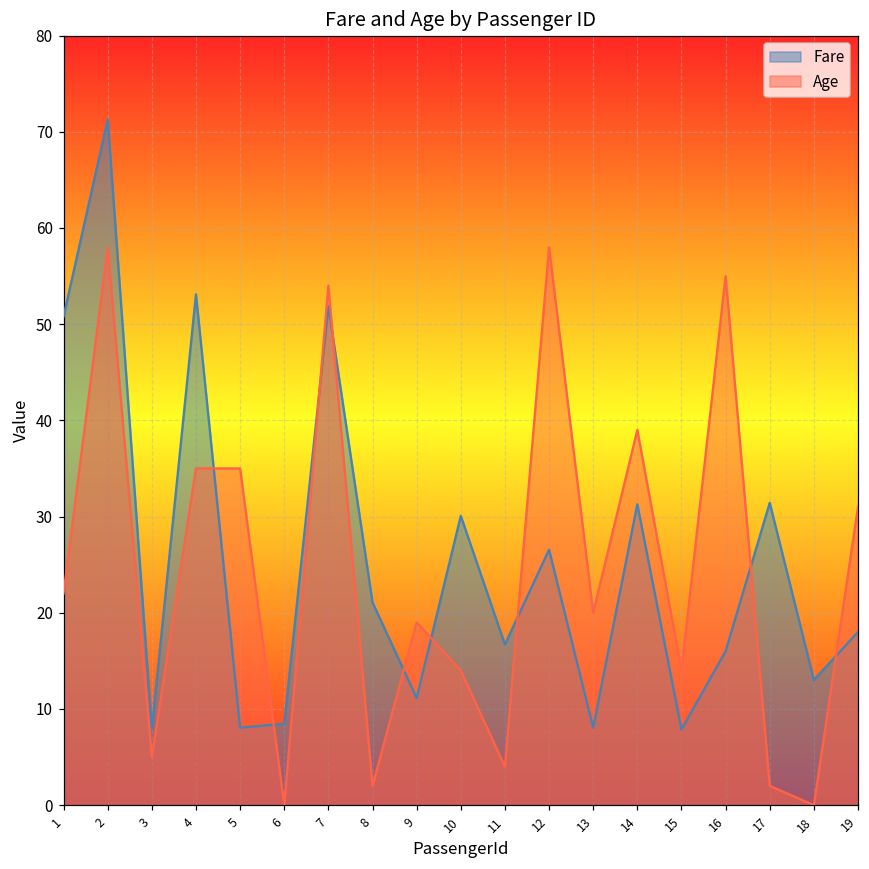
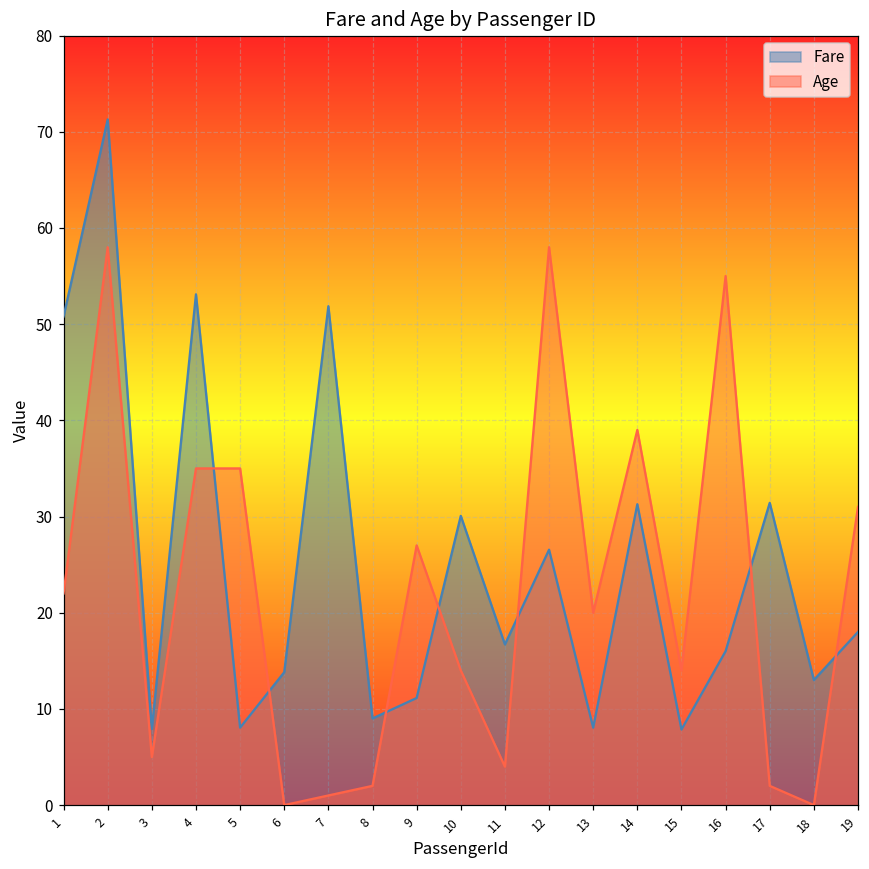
Fare, 6: 8 -> 14
Age, 7: 54 -> 1
Fare, 8: 21 -> 9
Age, 9: 19 -> 27
